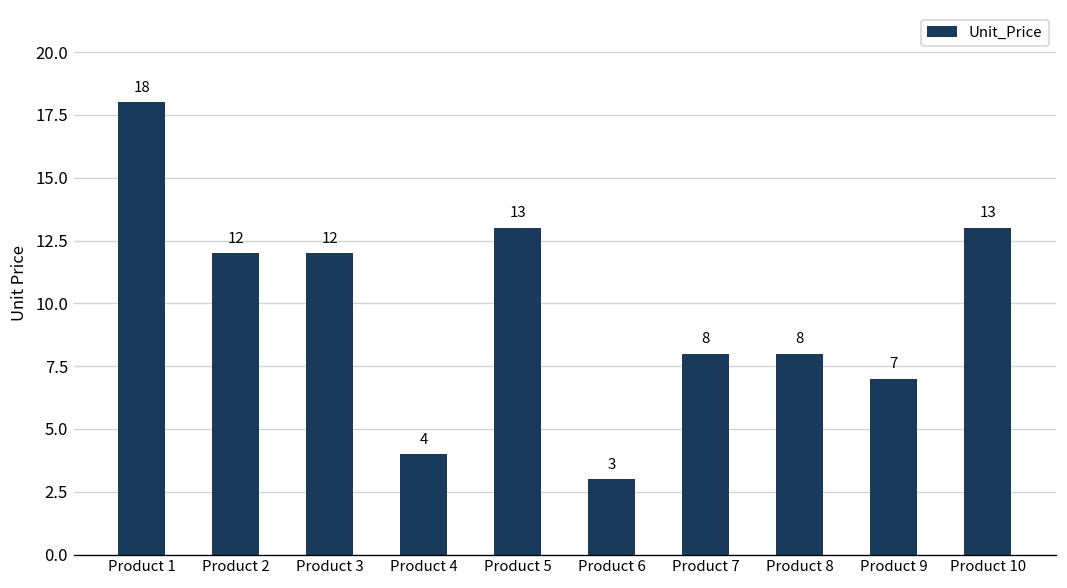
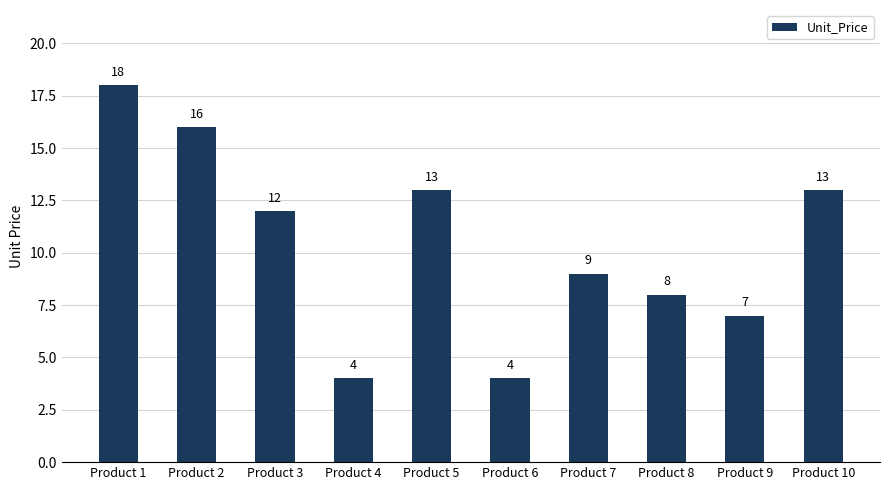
Product 2: 12 -> 16
Product 6: 3 -> 4
Product 7: 8 -> 9
